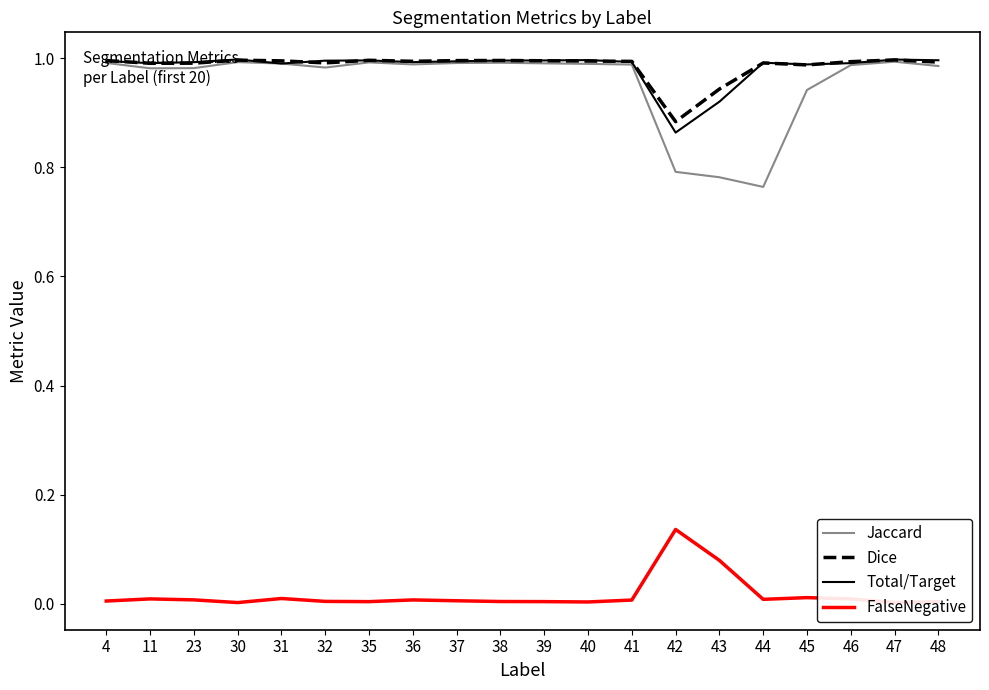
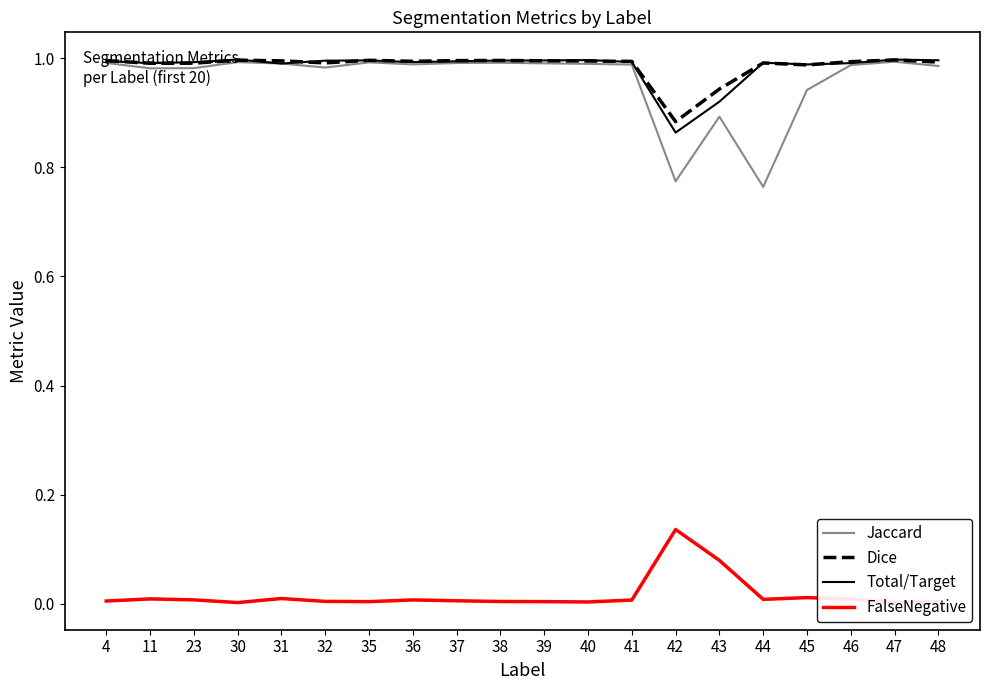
Jaccard, 42: 0.79 -> 0.77
Jaccard, 43: 0.78 -> 0.89
